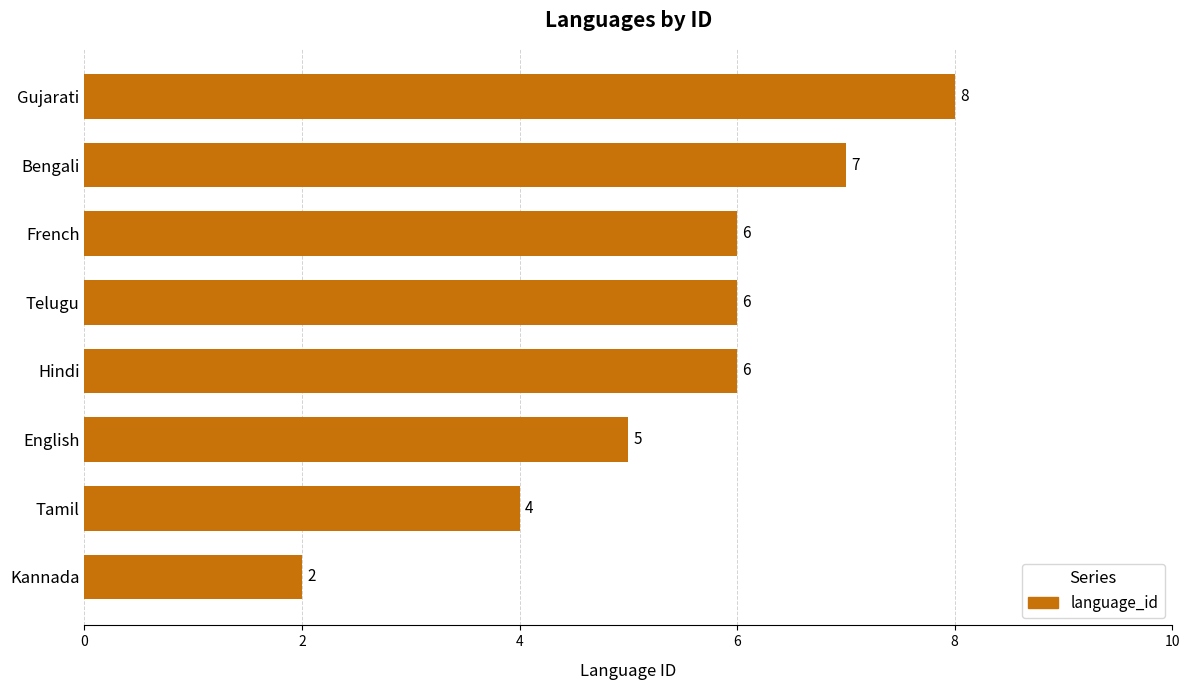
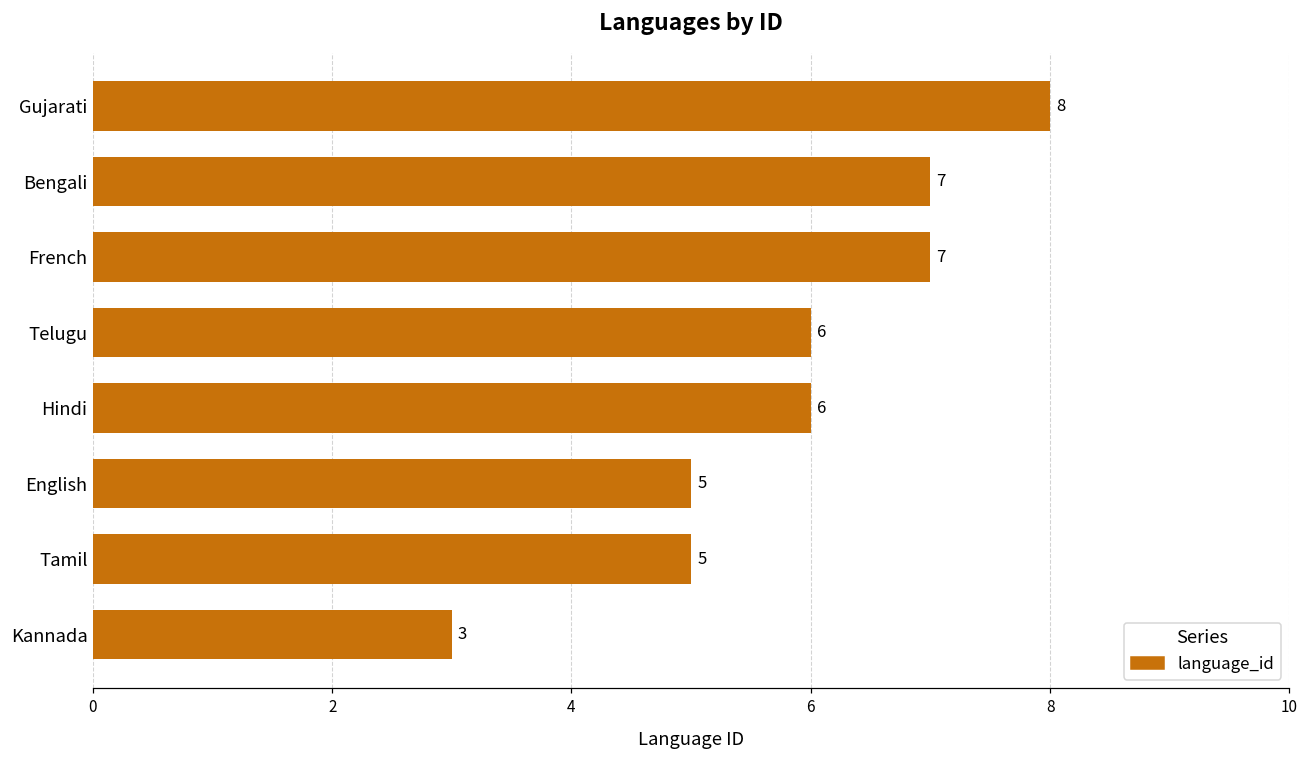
French: 6 -> 7
Tamil: 4 -> 5
Kannada: 2 -> 3
